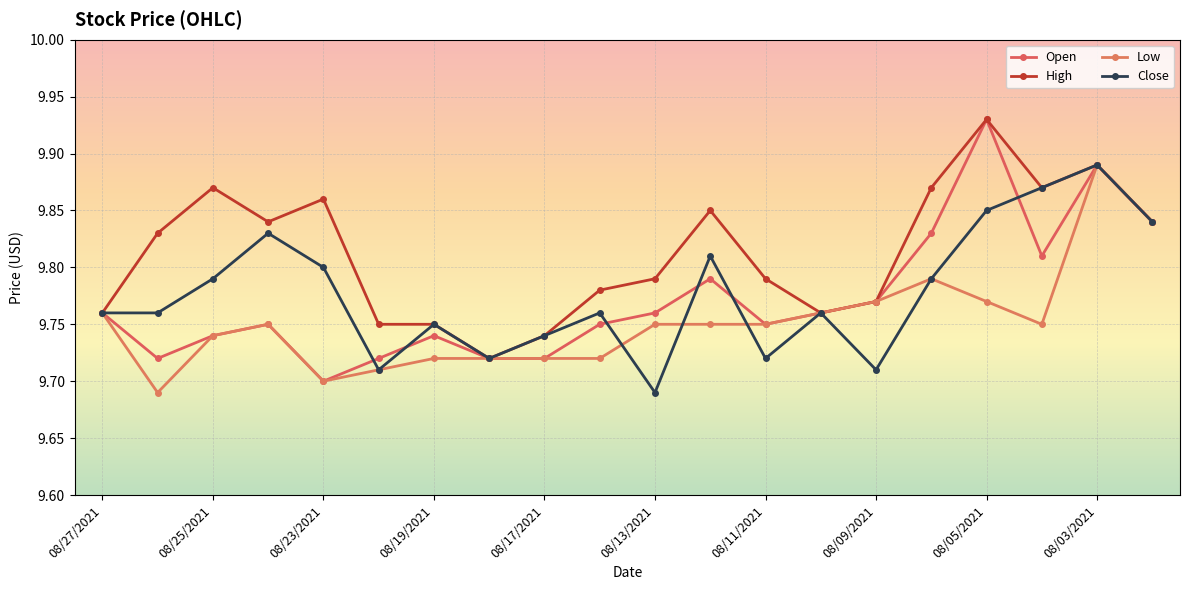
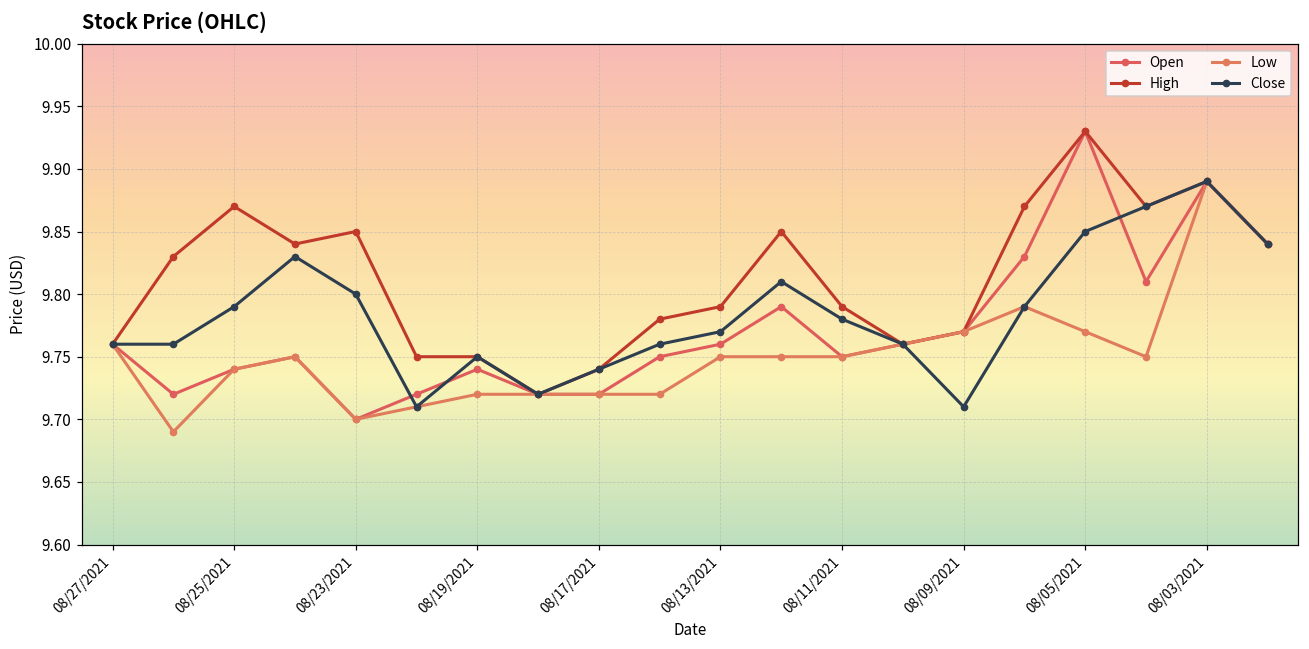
High, 08/23/2021: 9.86 -> 9.85
Close, 08/13/2021: 9.69 -> 9.77
Close, 08/11/2021: 9.72 -> 9.78
